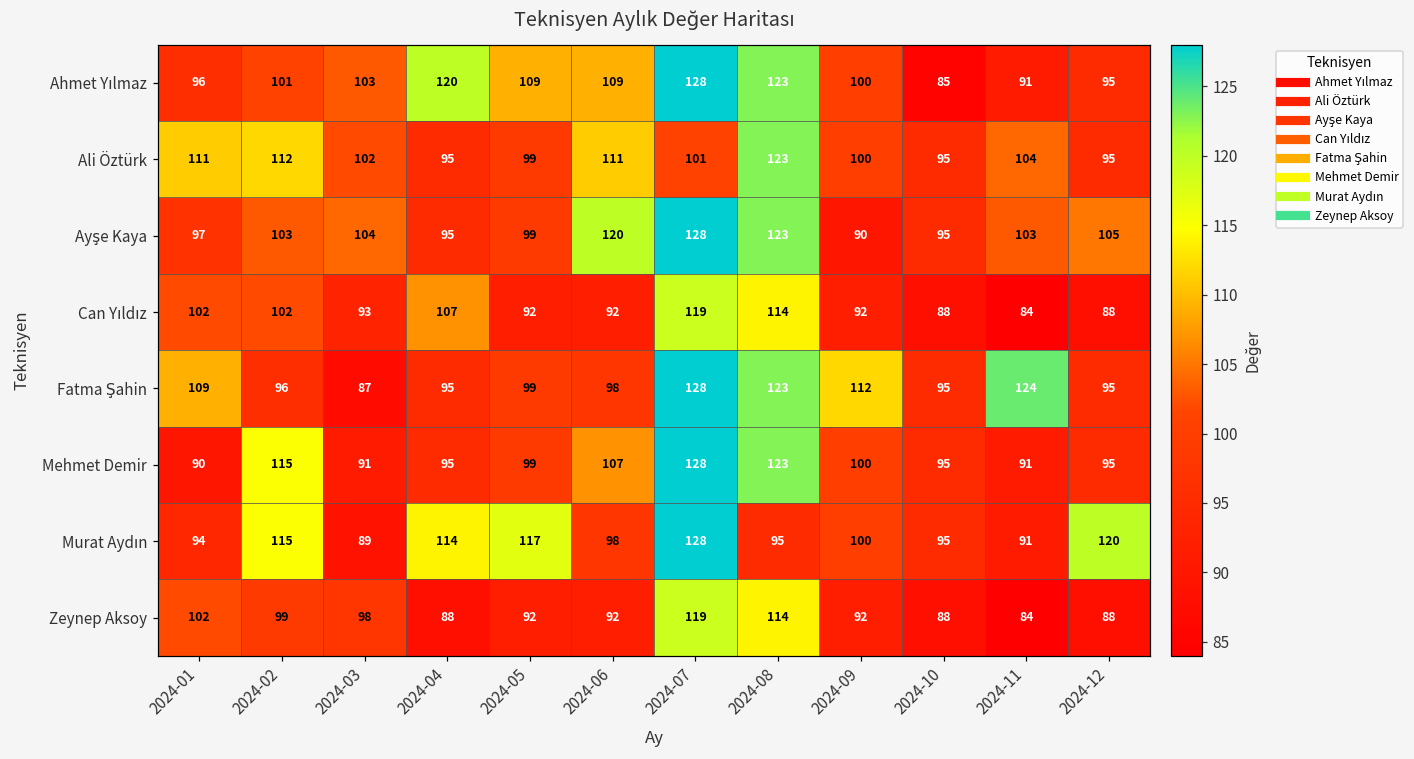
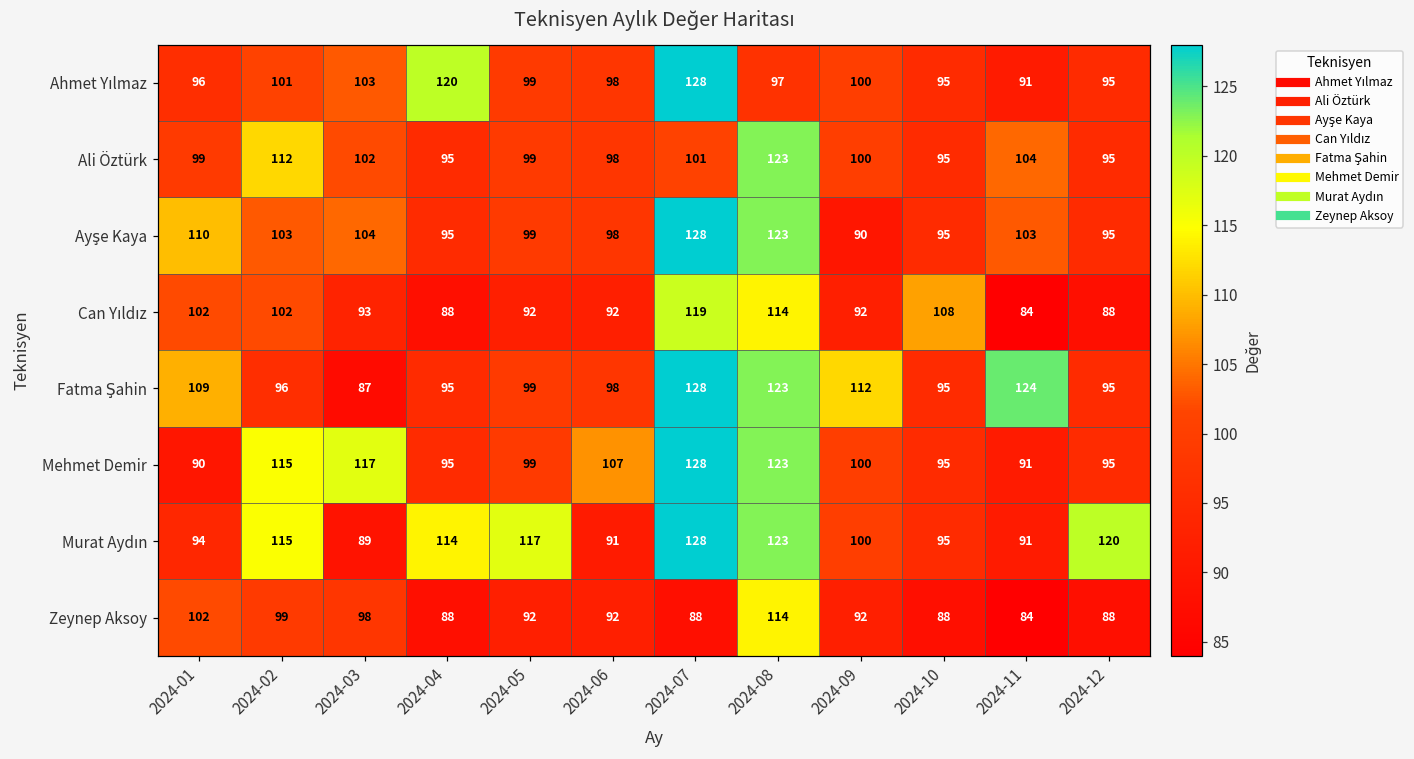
Ahmet Yılmaz, 2024-05: 109 -> 99
Ahmet Yılmaz, 2024-06: 109 -> 98
Ahmet Yılmaz, 2024-08: 123 -> 97
Ahmet Yılmaz, 2024-10: 85 -> 95
Ali Öztürk, 2024-01: 111 -> 99
Ali Öztürk, 2024-06: 111 -> 98
Ayşe Kaya, 2024-01: 97 -> 110
Ayşe Kaya, 2024-06: 120 -> 98
Ayşe Kaya, 2024-12: 105 -> 95
Can Yıldız, 2024-04: 107 -> 88
Can Yıldız, 2024-10: 88 -> 108
Mehmet Demir, 2024-03: 91 -> 117
Murat Aydın, 2024-06: 98 -> 91
Murat Aydın, 2024-08: 95 -> 123
Zeynep Aksoy, 2024-07: 119 -> 88
